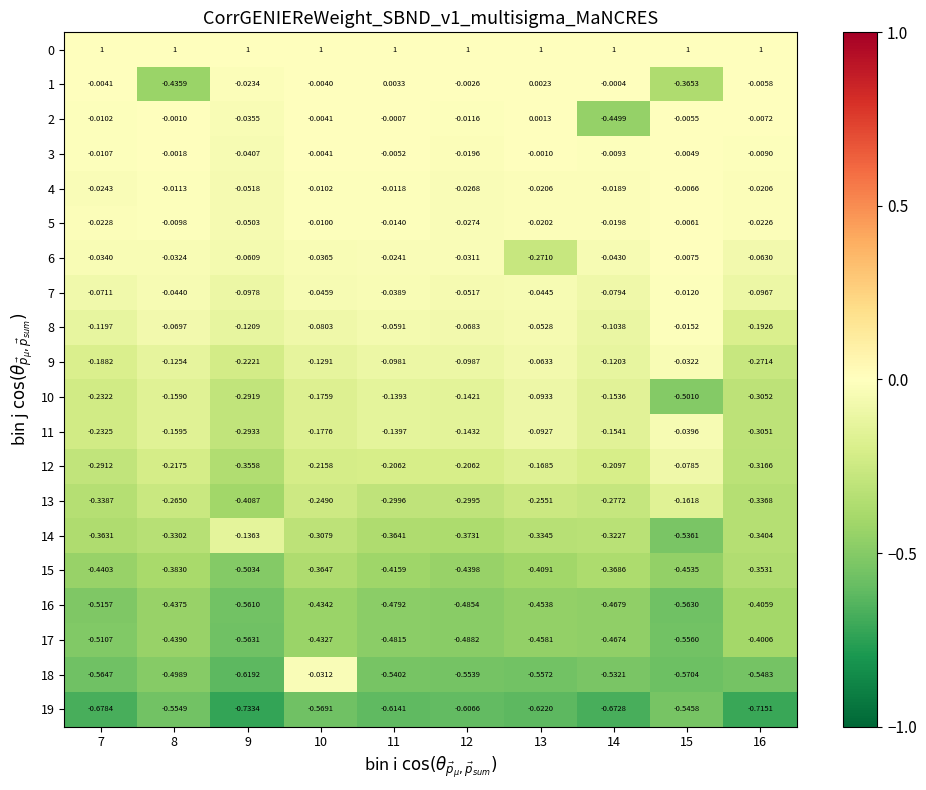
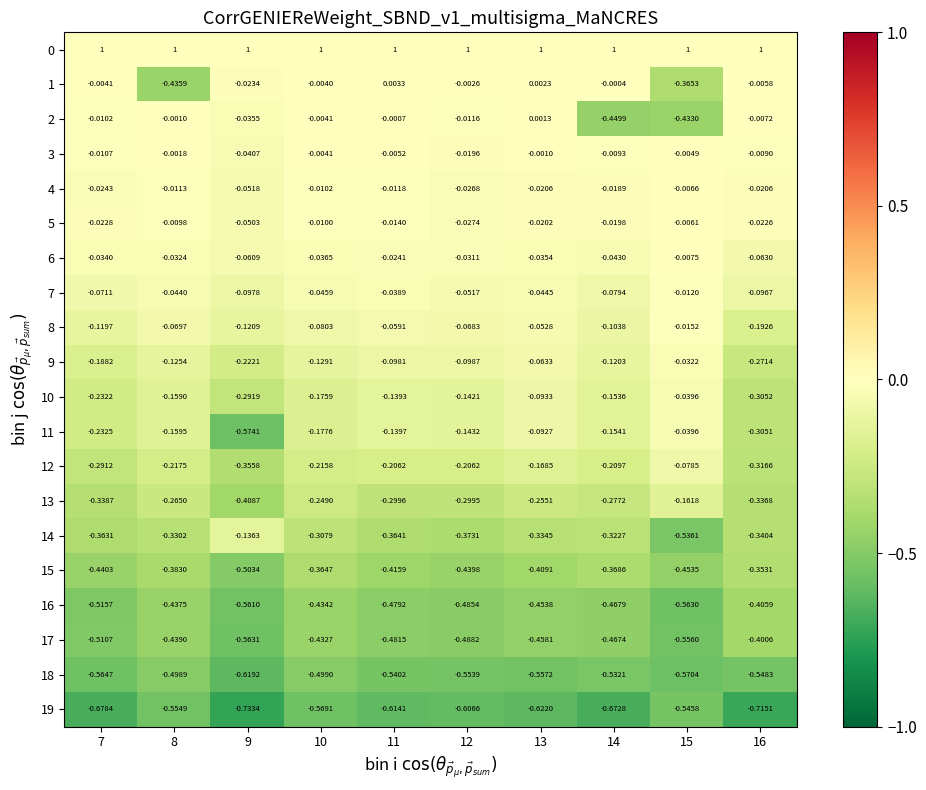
2, 15: -0.0055 -> -0.4330
6, 13: -0.2710 -> -0.0354
10, 15: -0.5010 -> -0.0396
11, 9: -0.2933 -> -0.5741
18, 10: -0.0312 -> -0.4990
